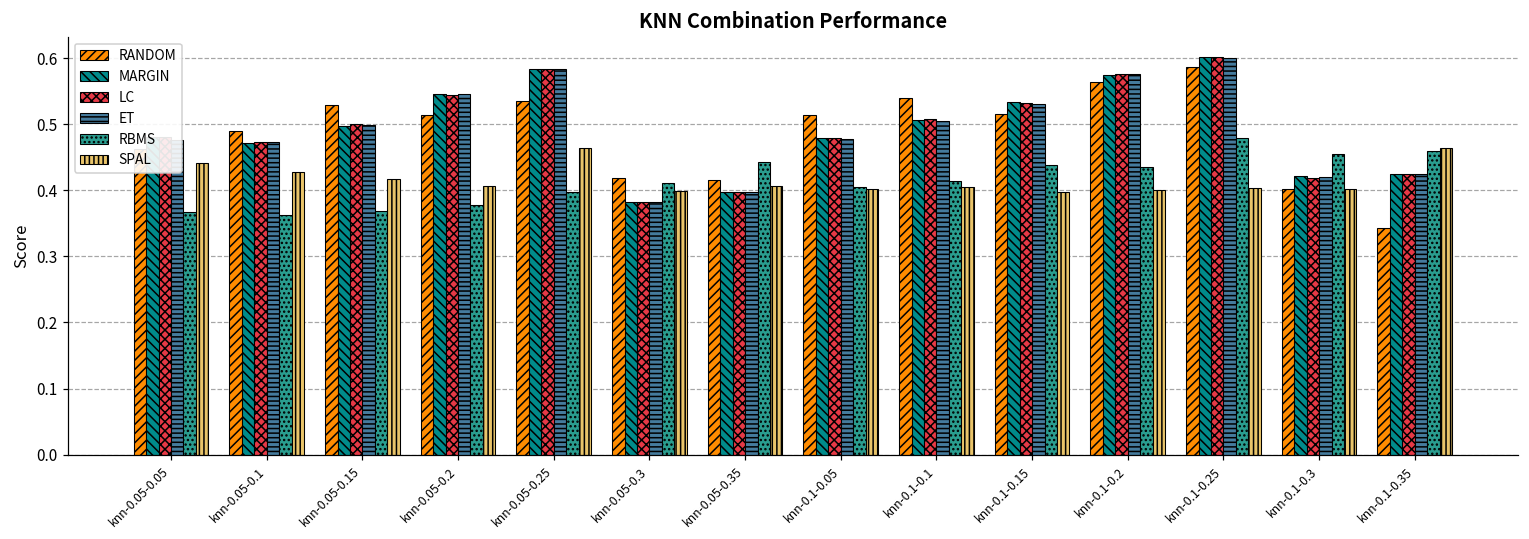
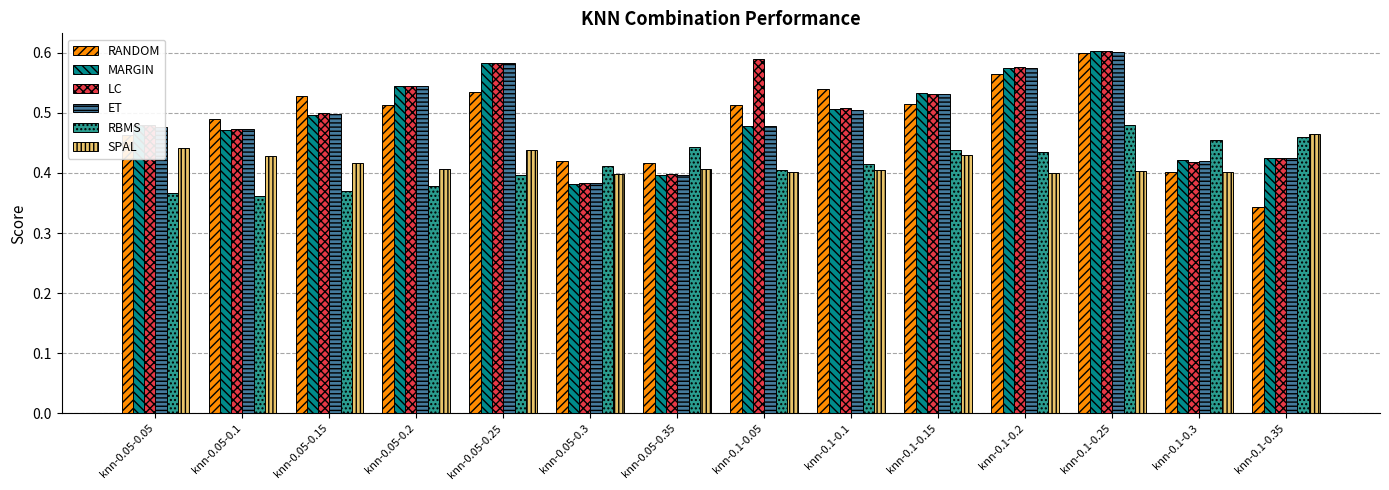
SPAL, knn-0.05-0.25: 0.46 -> 0.44
LC, knn-0.1-0.05: 0.48 -> 0.59
SPAL, knn-0.1-0.15: 0.40 -> 0.43
RANDOM, knn-0.1-0.25: 0.59 -> 0.60
